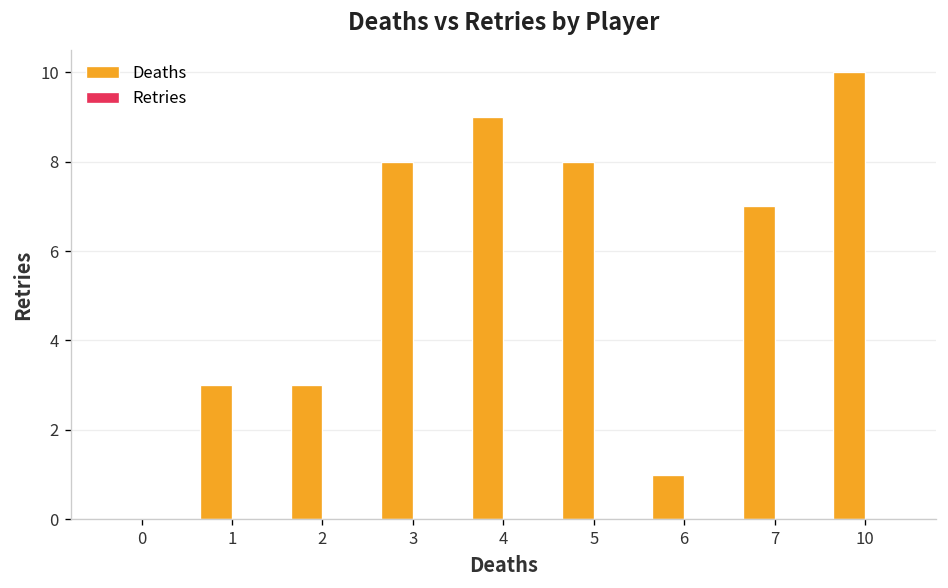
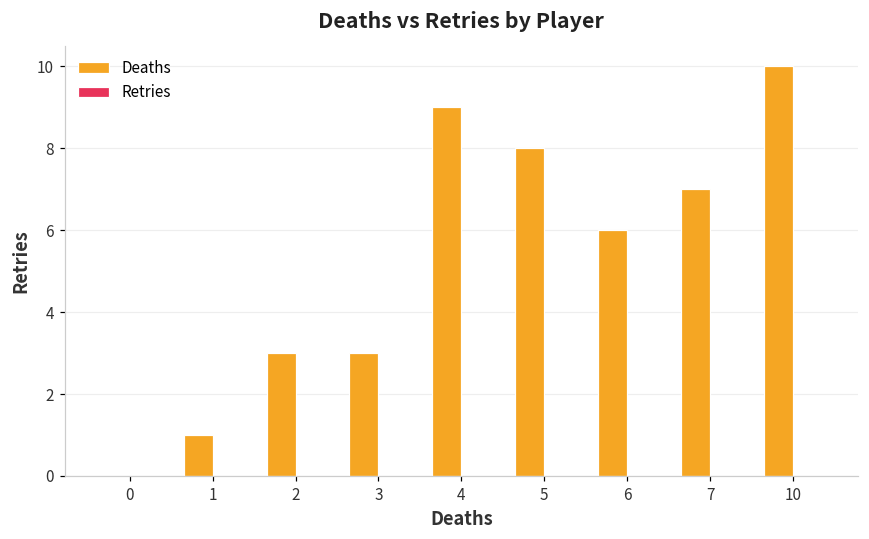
Deaths, 1: 3 -> 1
Deaths, 3: 8 -> 3
Deaths, 6: 1 -> 6
